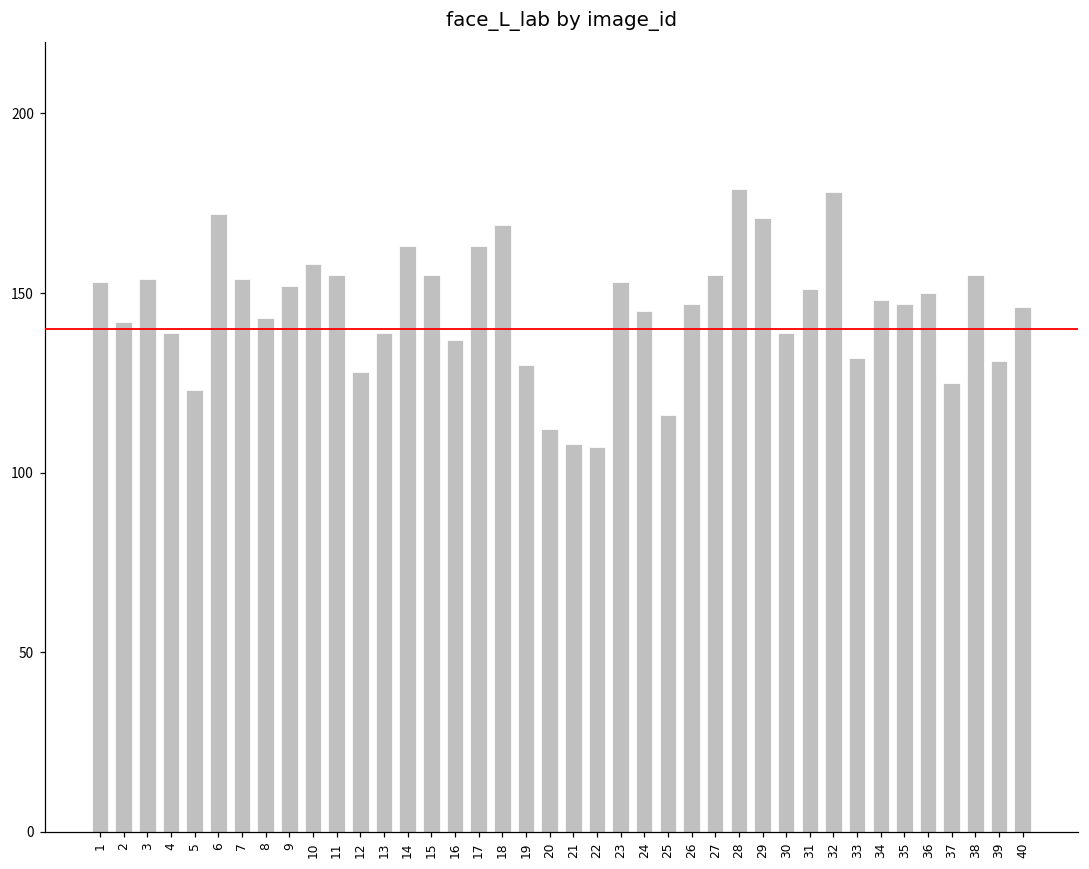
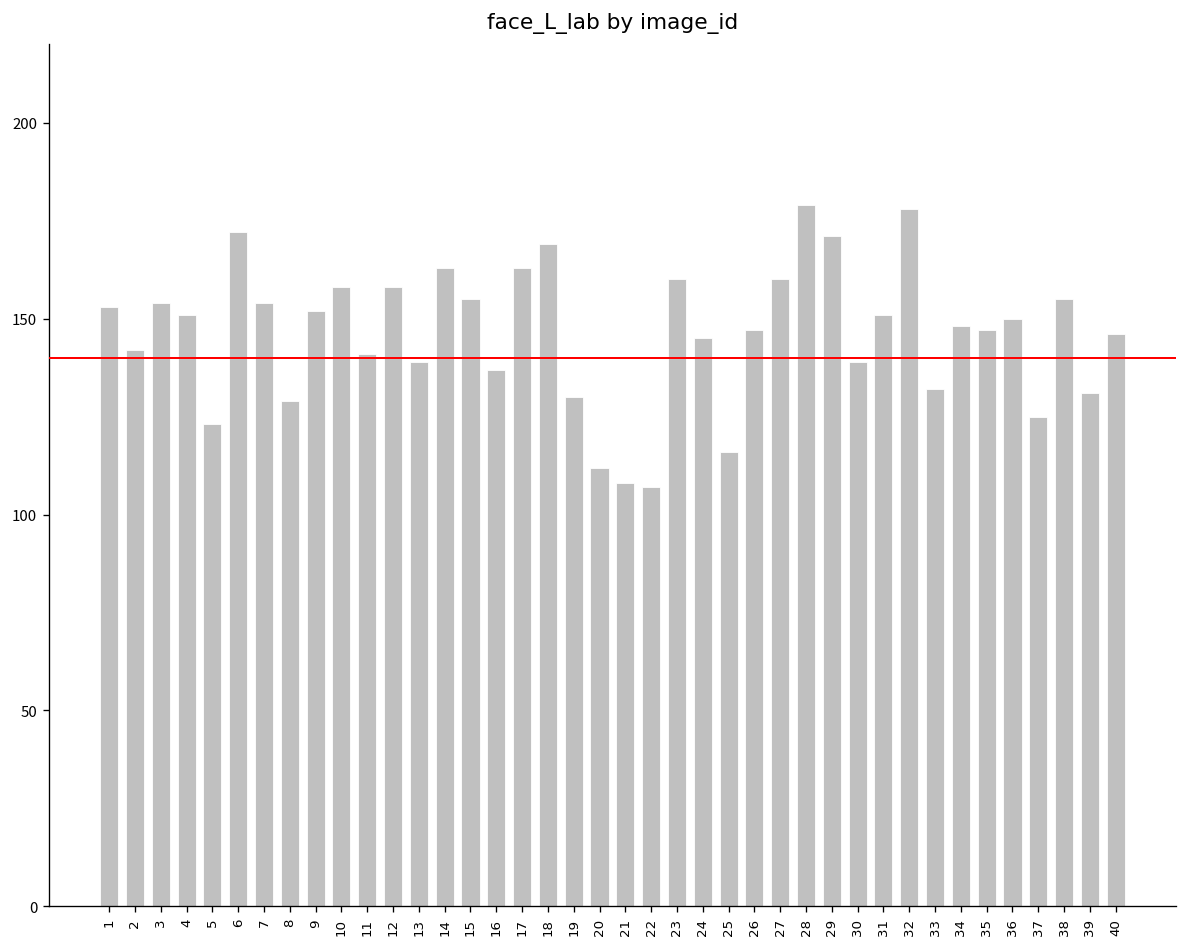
4: 139 -> 151
8: 143 -> 129
11: 155 -> 141
12: 128 -> 158
23: 153 -> 160
27: 155 -> 160
